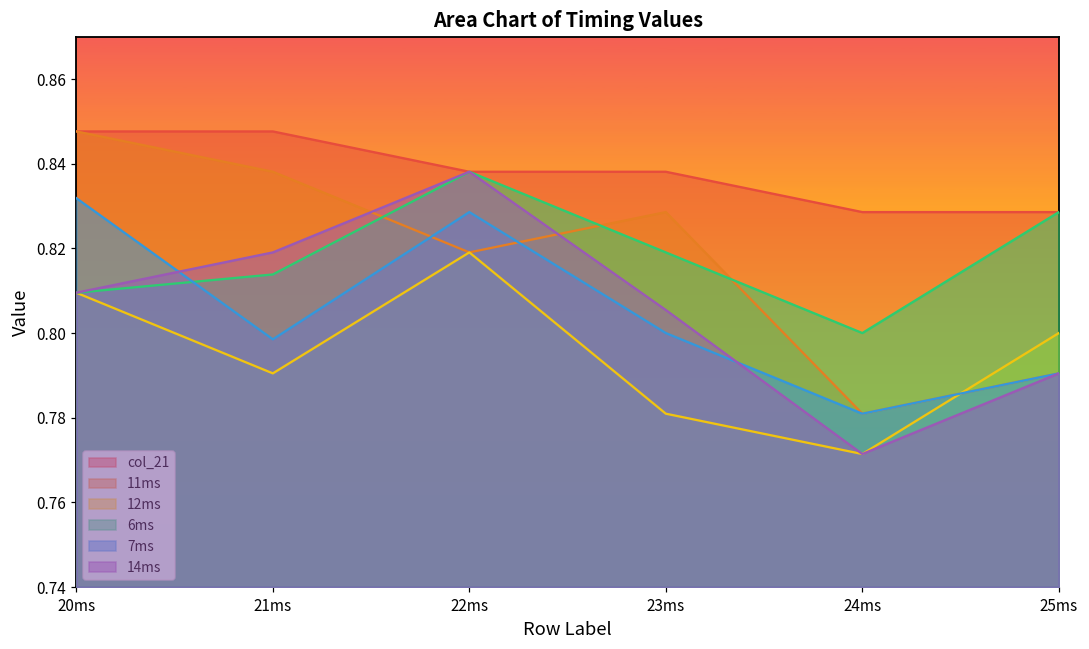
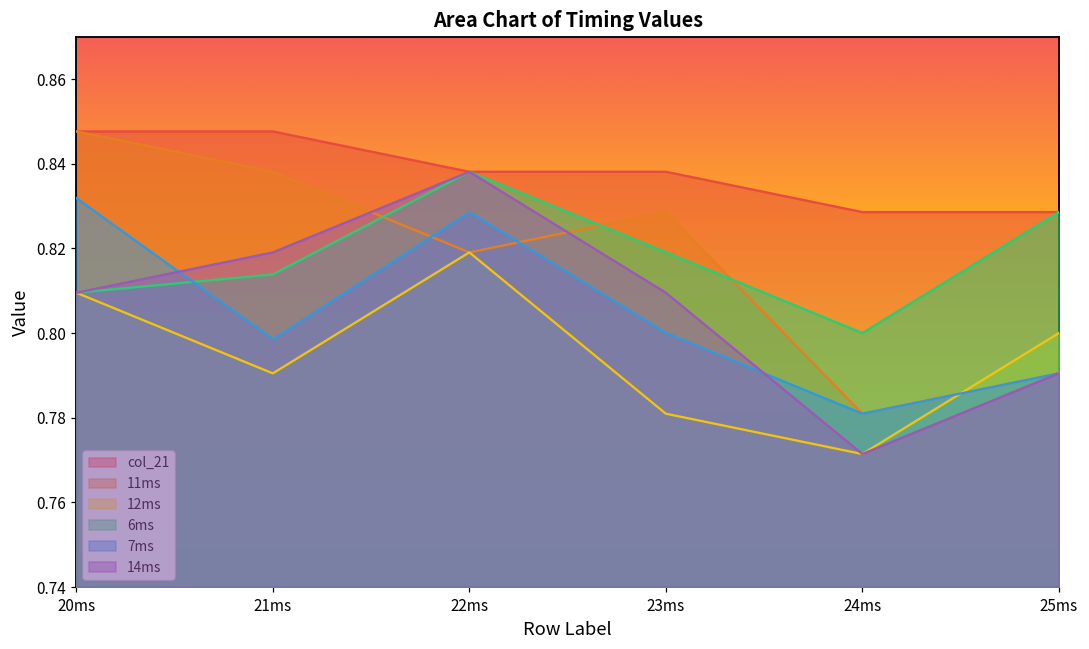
14ms, 23ms: 0.805 -> 0.810
